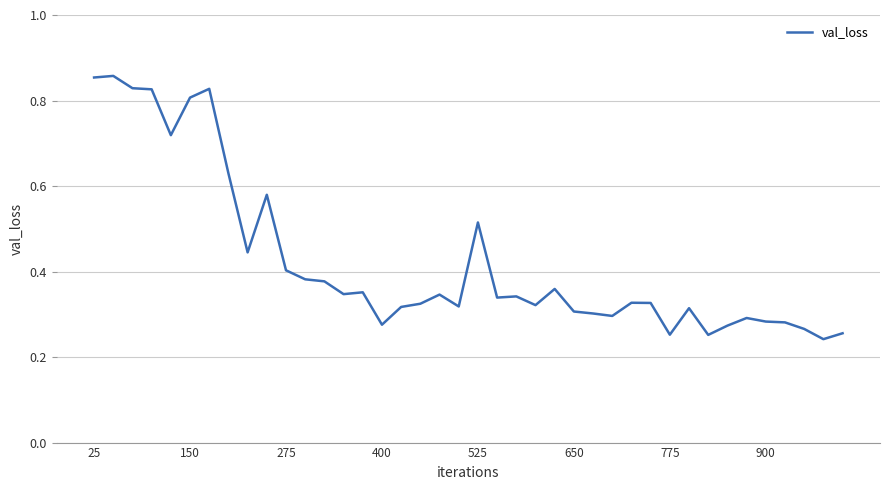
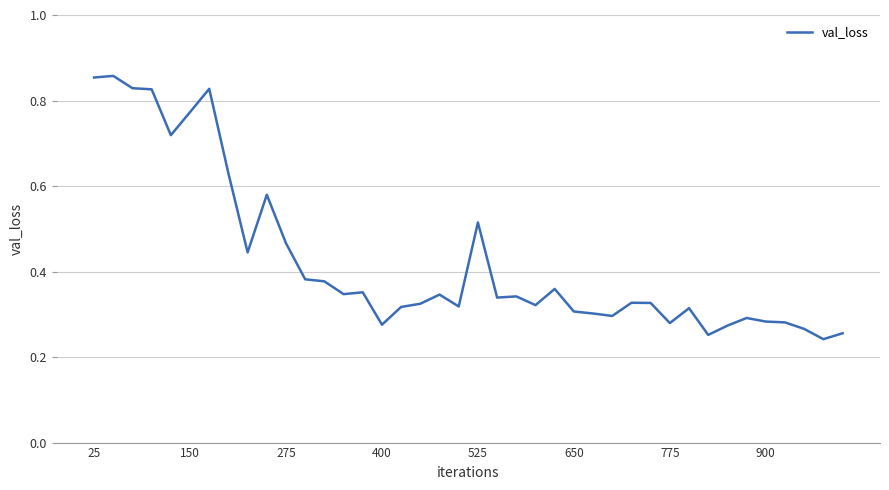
150: 0.81 -> 0.77
275: 0.40 -> 0.47
775: 0.25 -> 0.28
